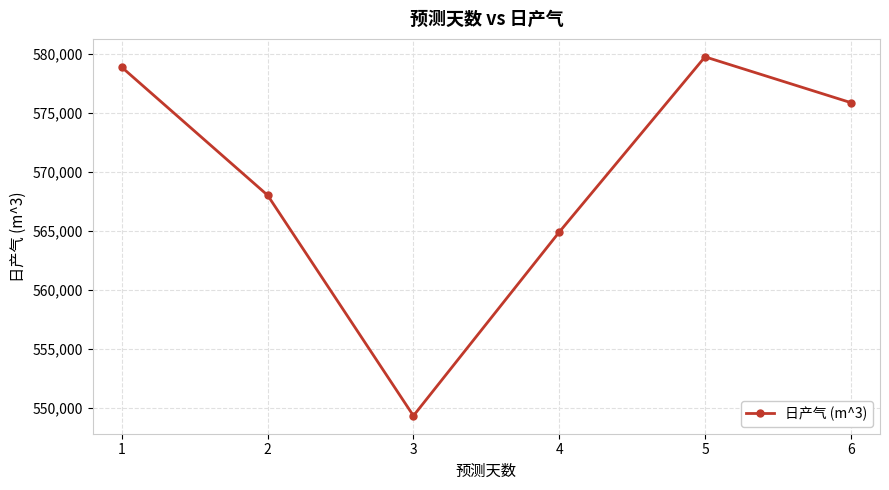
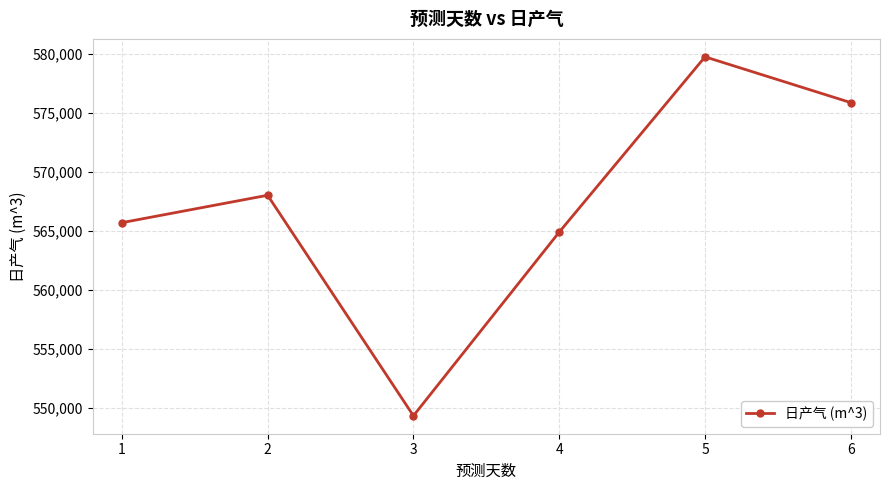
1: 578,900 -> 565,700
